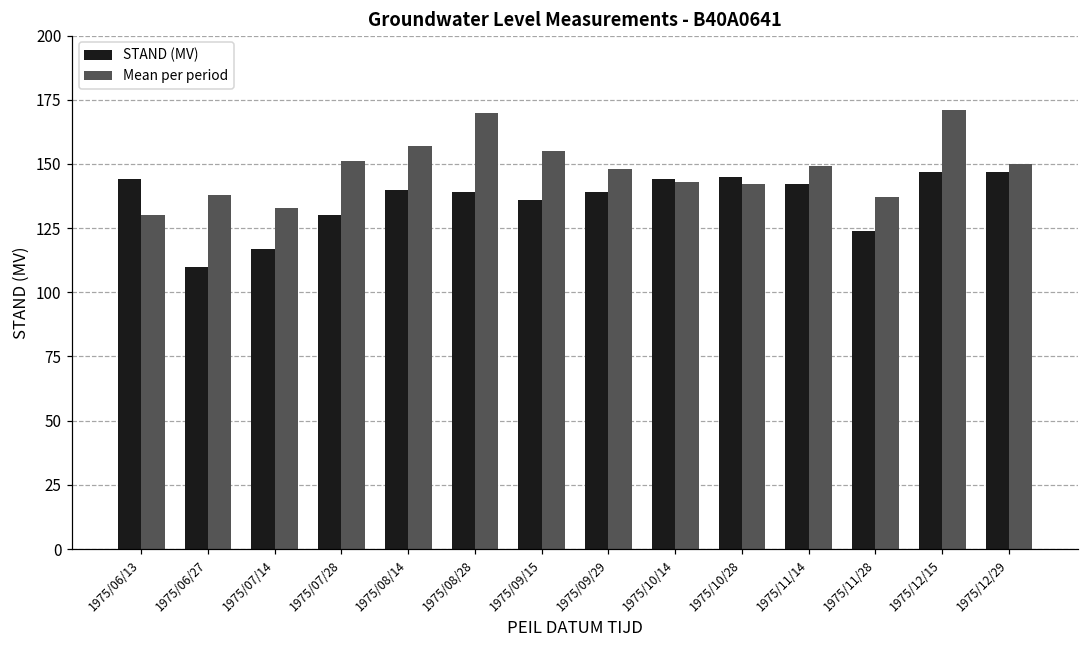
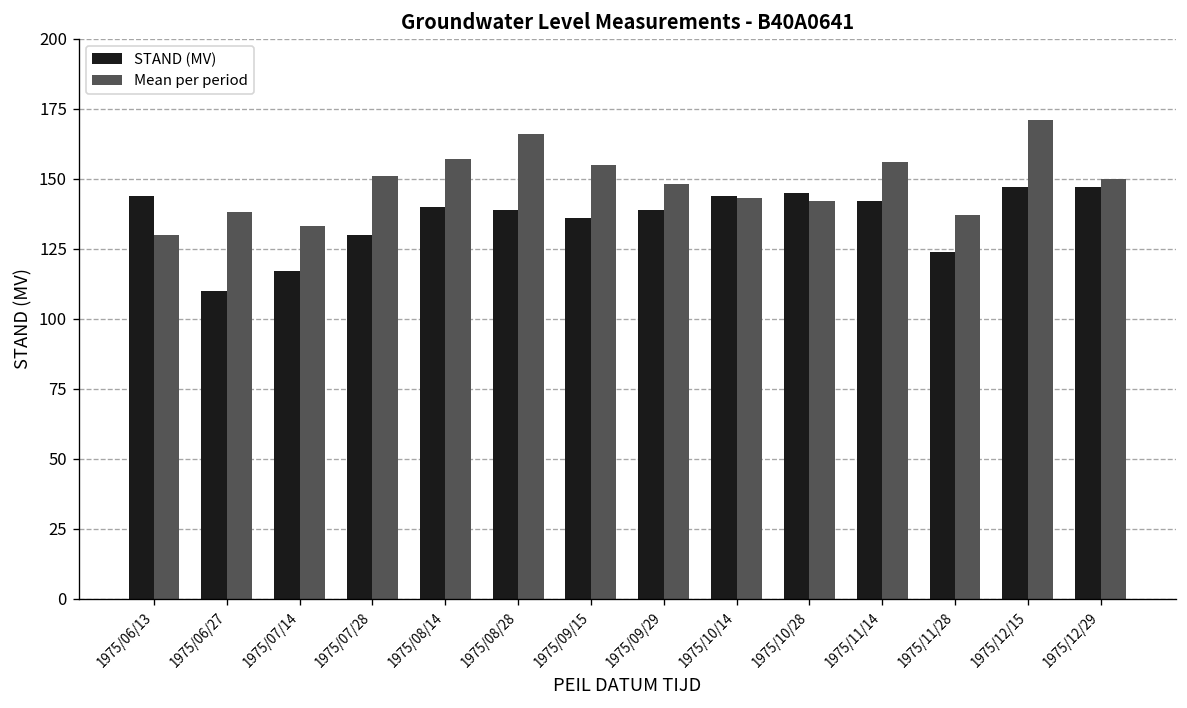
Mean per period, 1975/08/28: 170 -> 166
Mean per period, 1975/11/14: 149 -> 156
